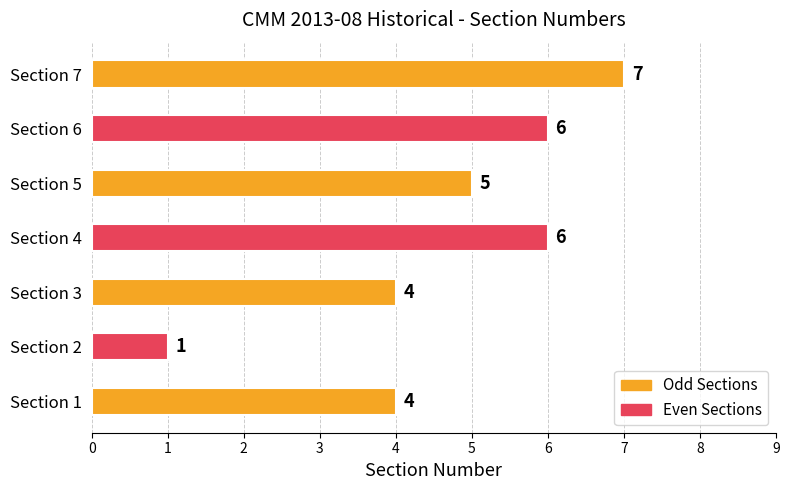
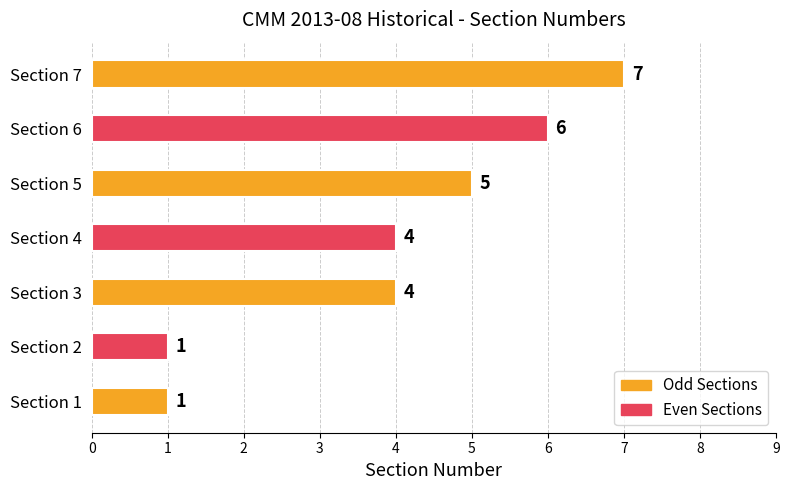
Section 4: 6 -> 4
Section 1: 4 -> 1
